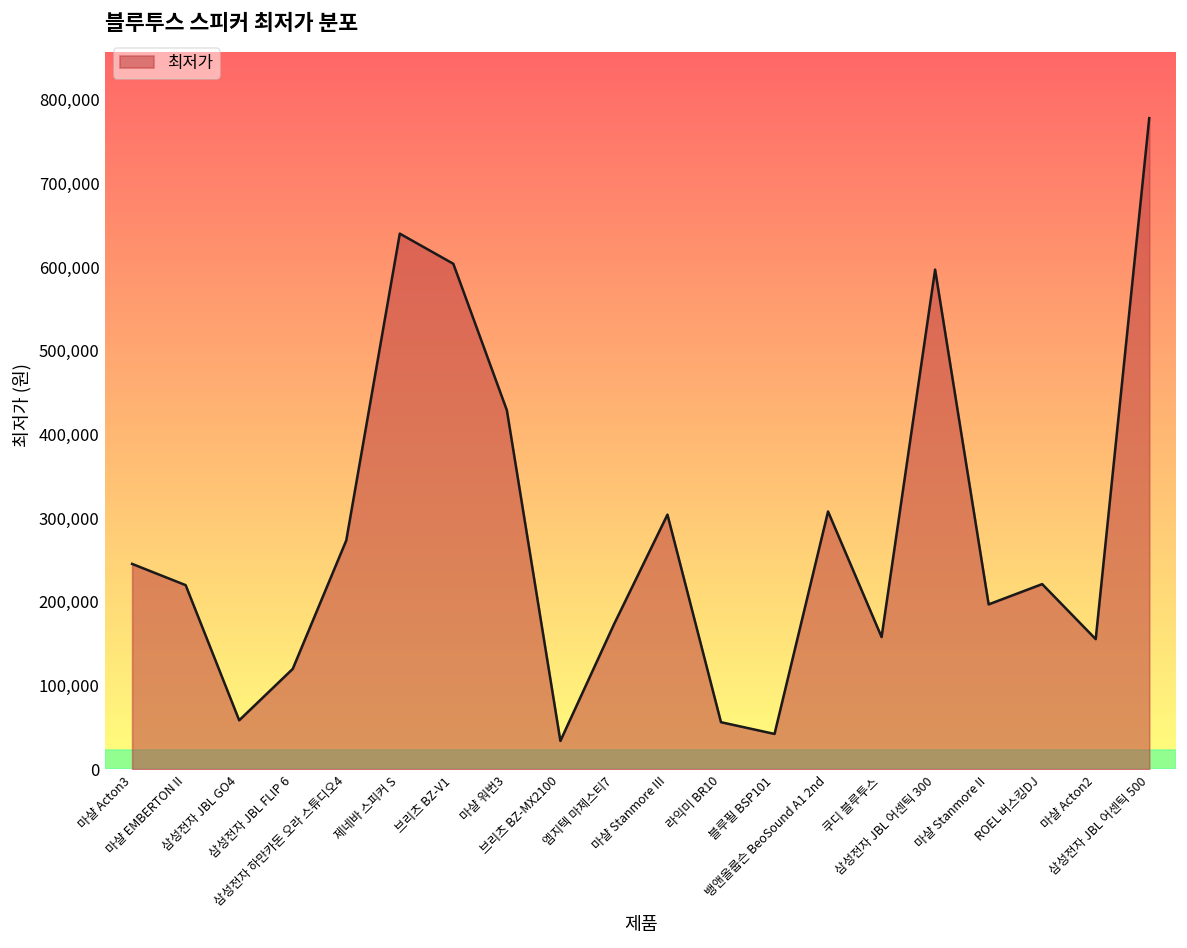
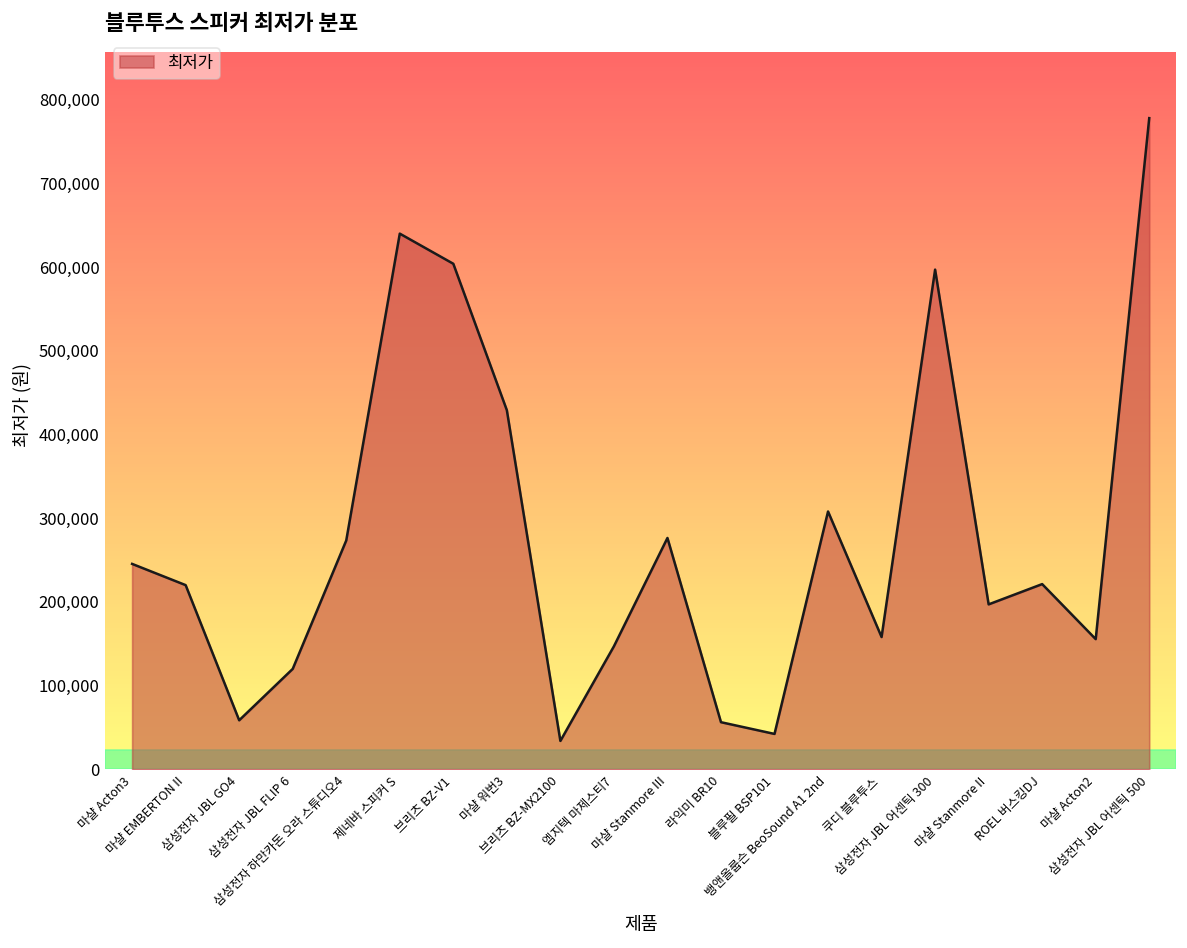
엠지텍 마제스티7: 170,000 -> 150,000
마샬 Stanmore III: 300,000 -> 280,000
